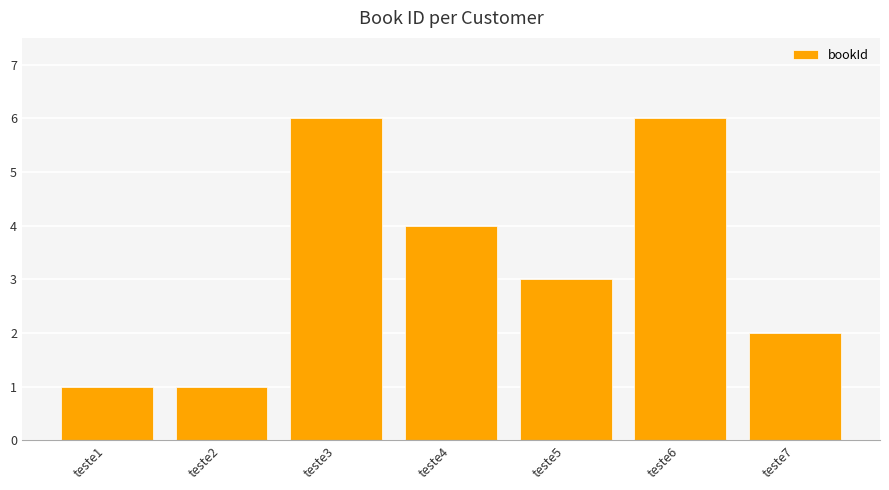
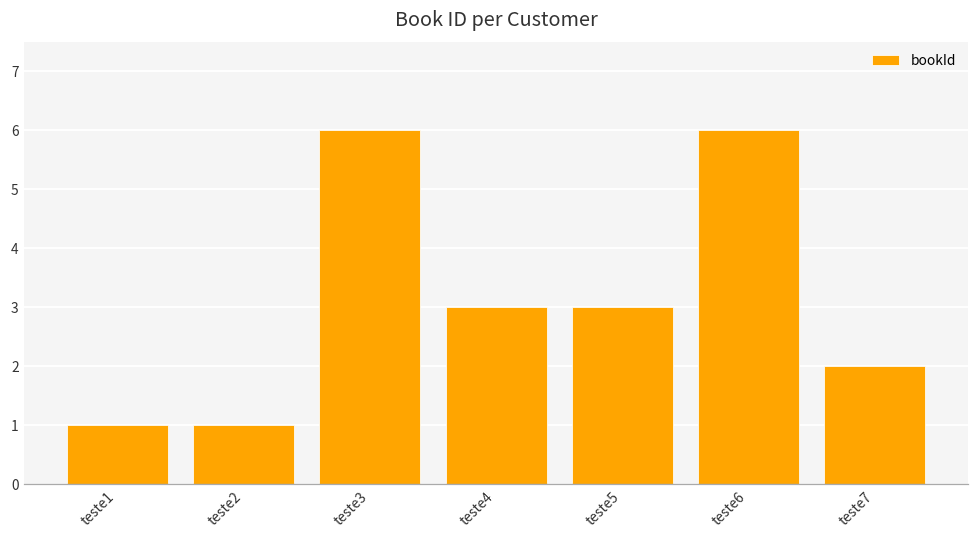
teste4: 4 -> 3
